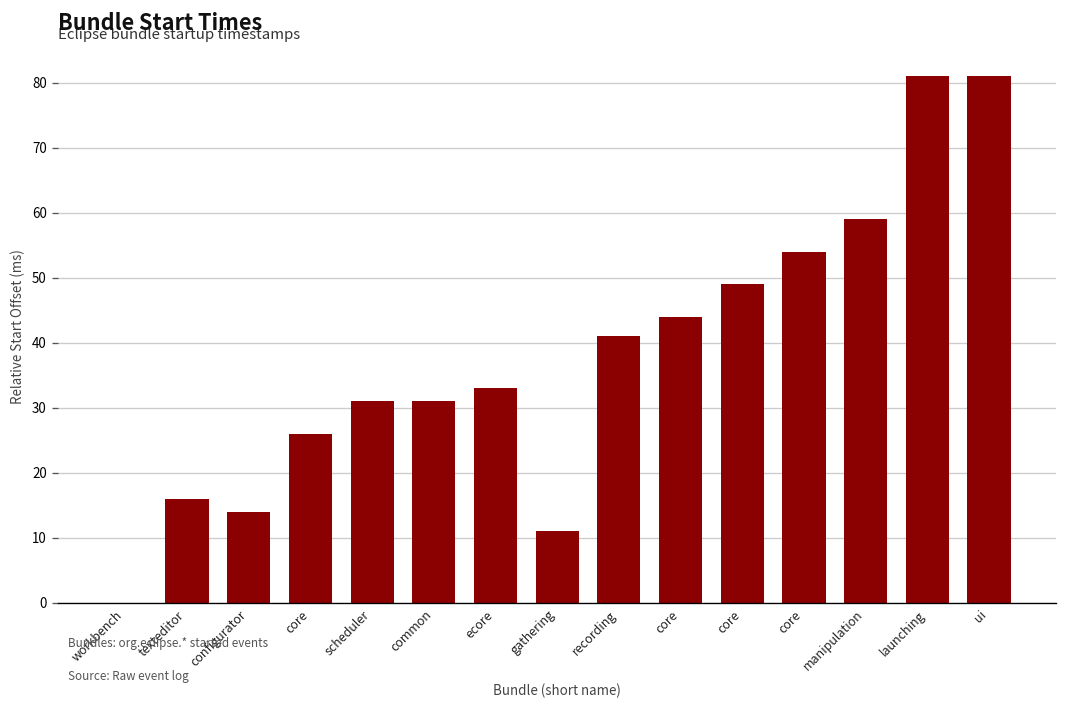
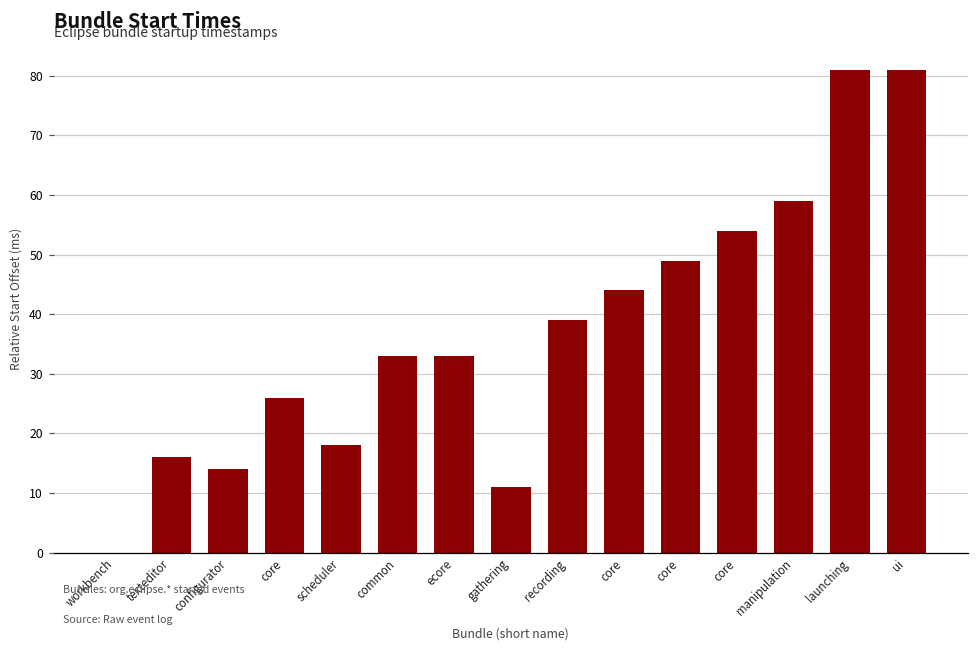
scheduler: 31 -> 18
common: 31 -> 33
recording: 41 -> 39
